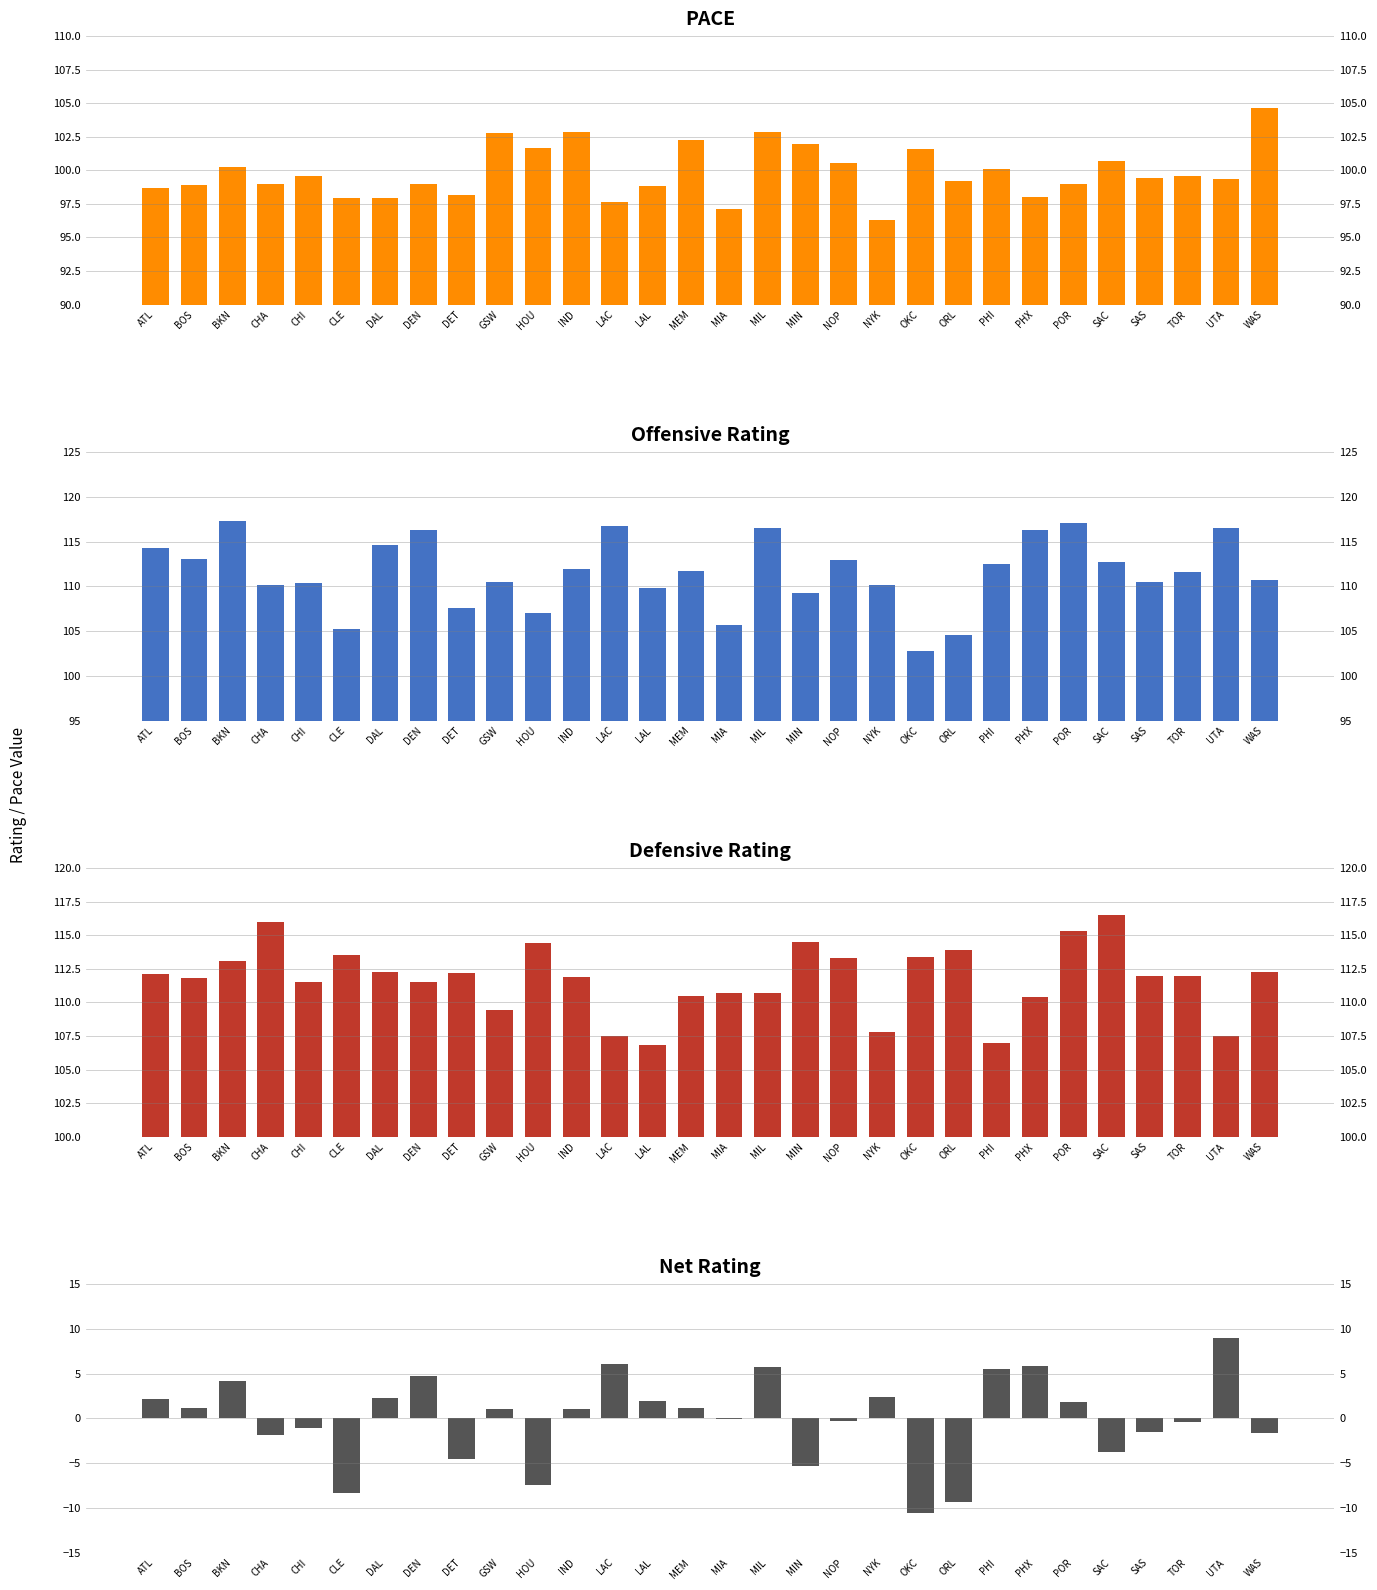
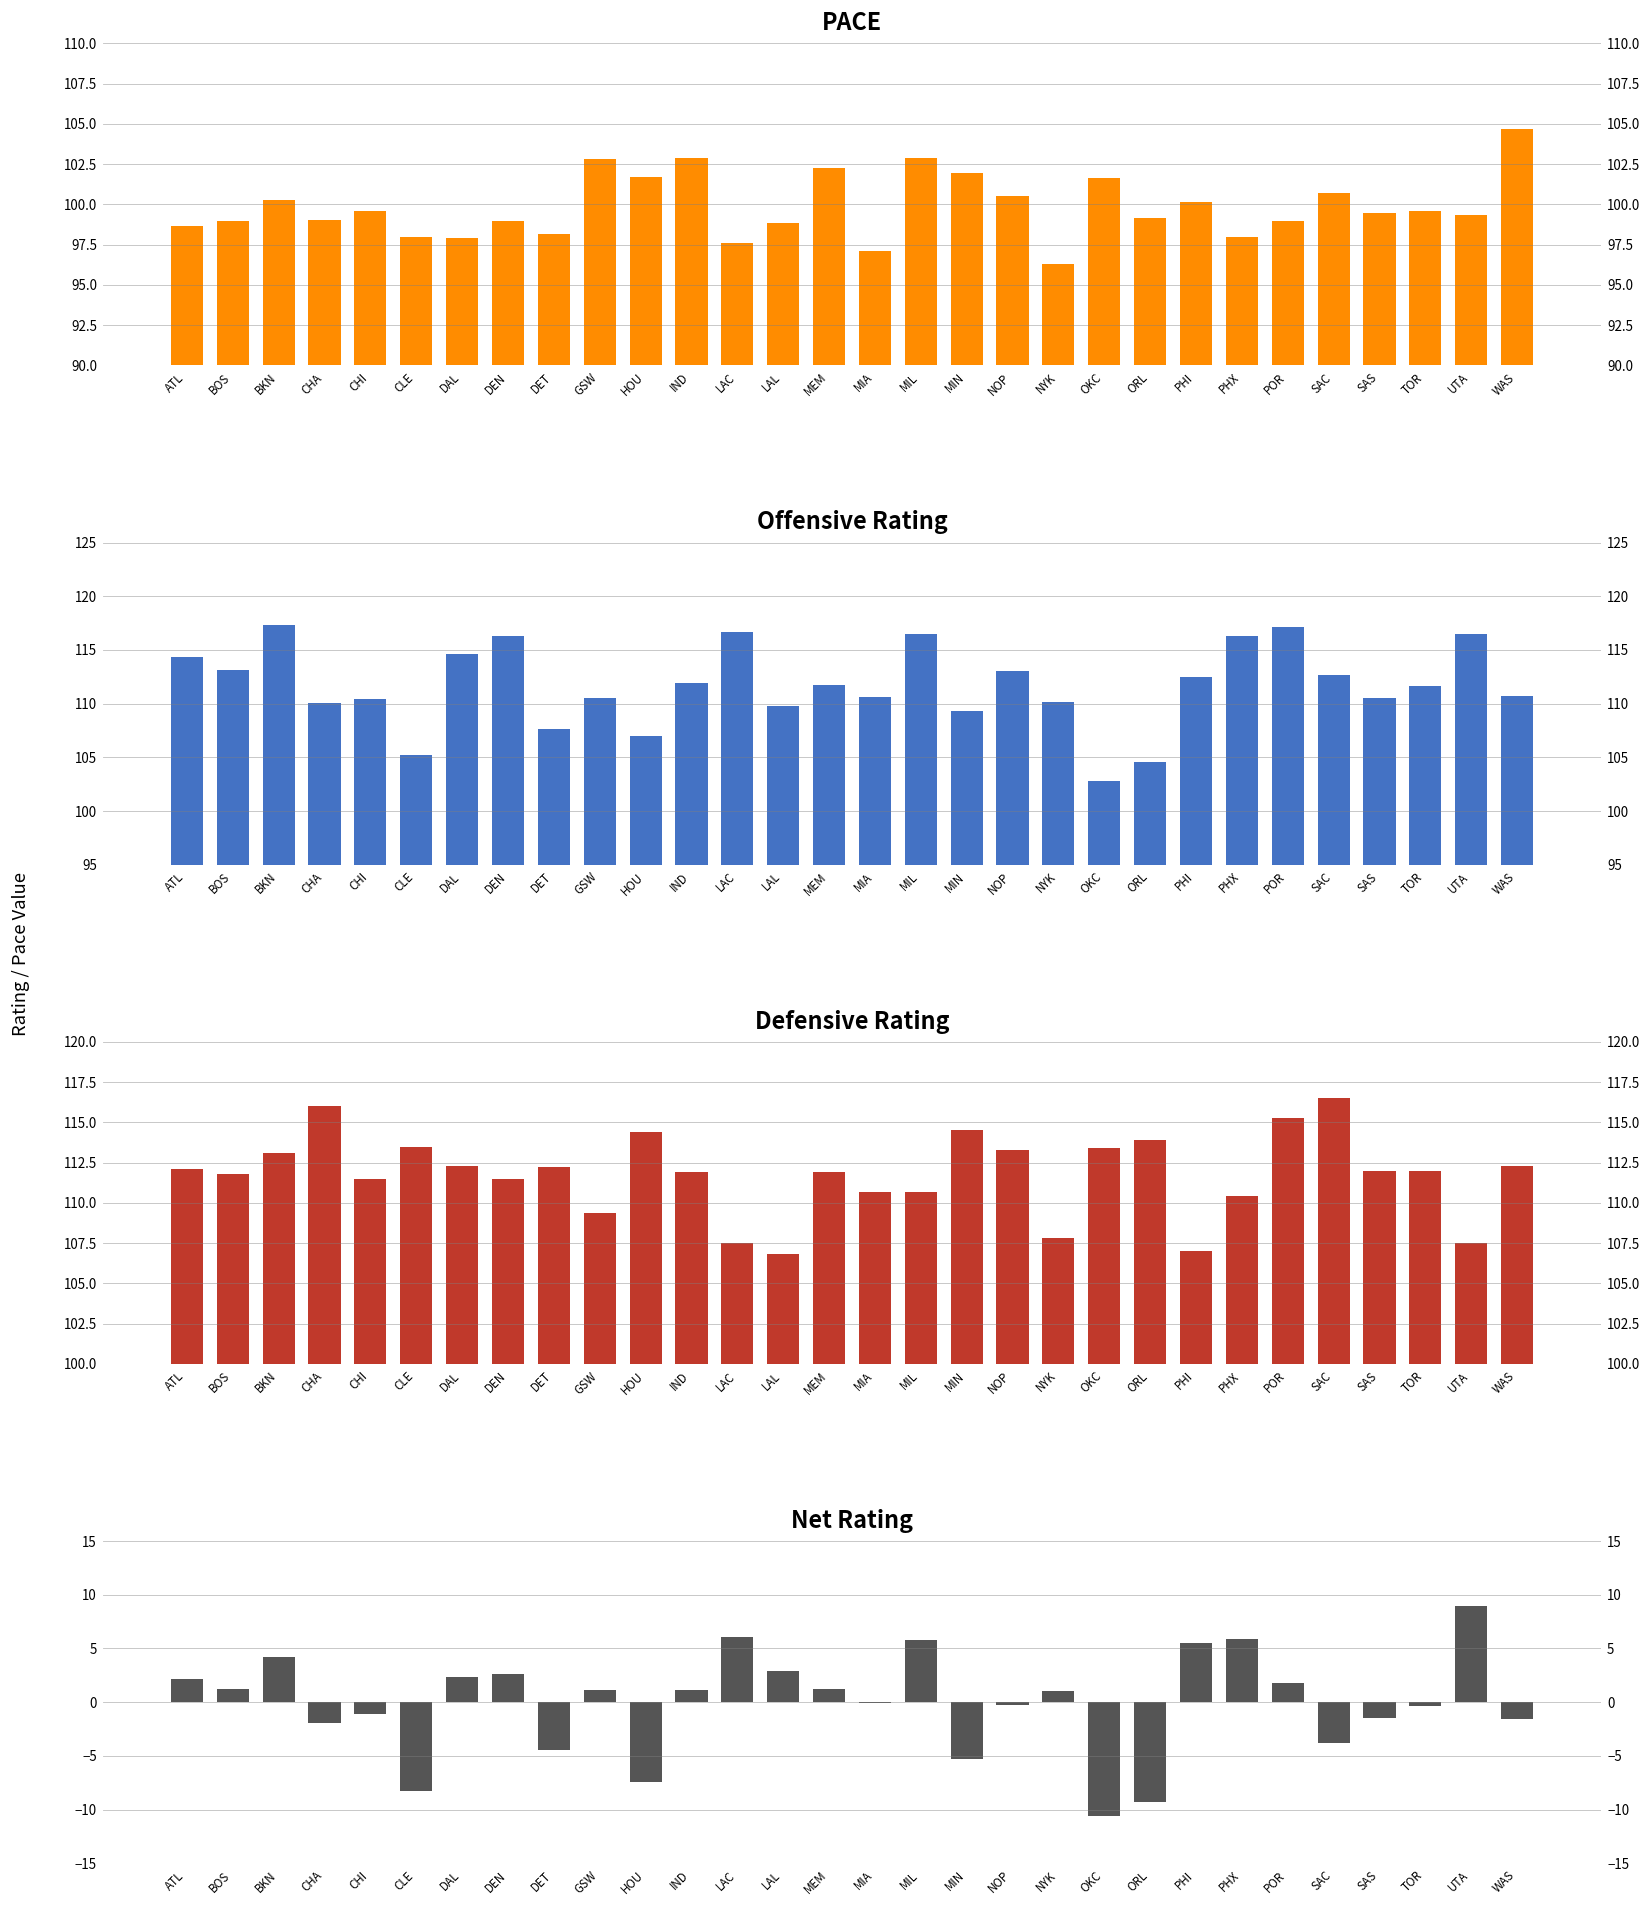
Offensive Rating, MIA: 106 -> 111
Defensive Rating, MEM: 110.5 -> 111.9
Net Rating, DEN: 5 -> 3
Net Rating, LAL: 2 -> 3
Net Rating, NYK: 2 -> 1
